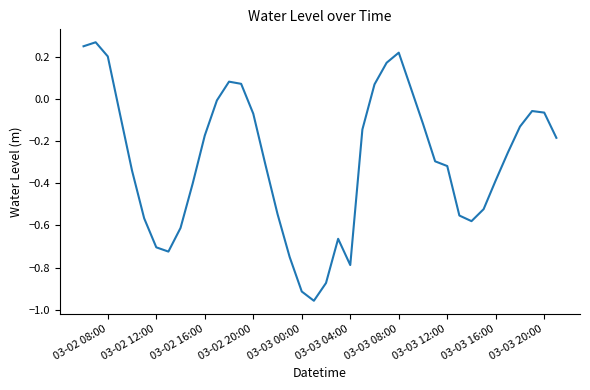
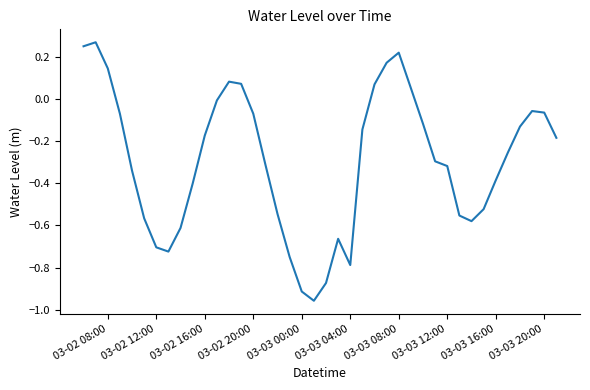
03-02 08:00: 0.20 -> 0.14
